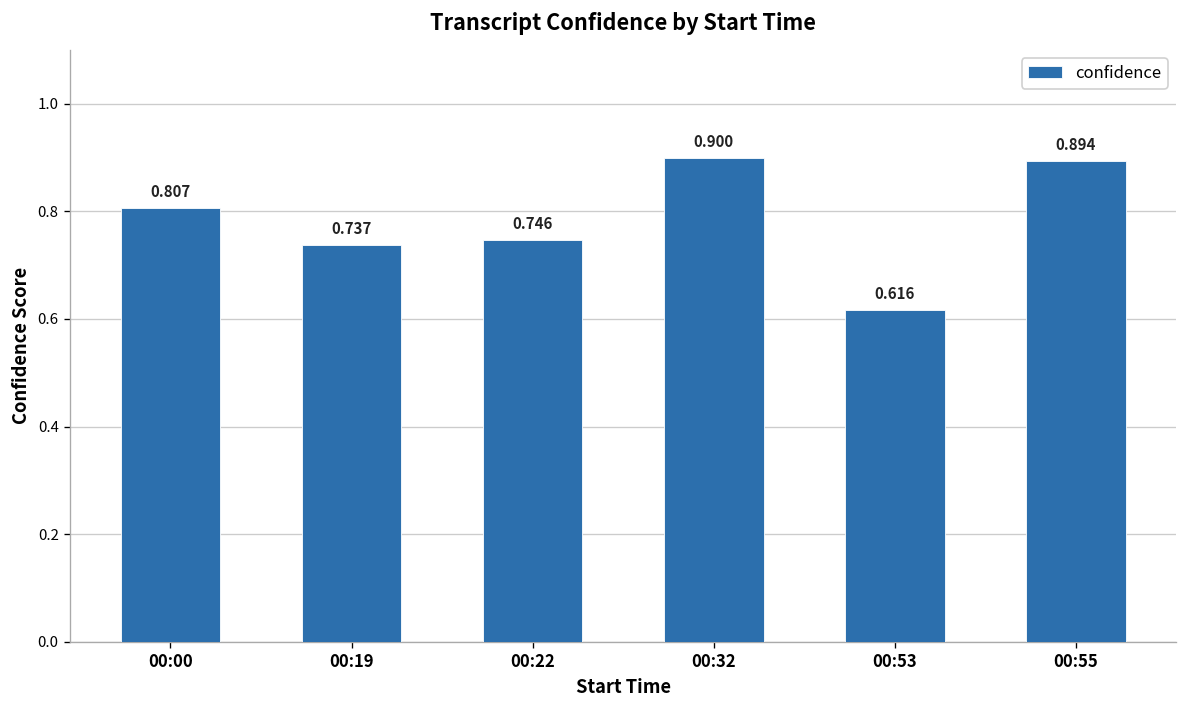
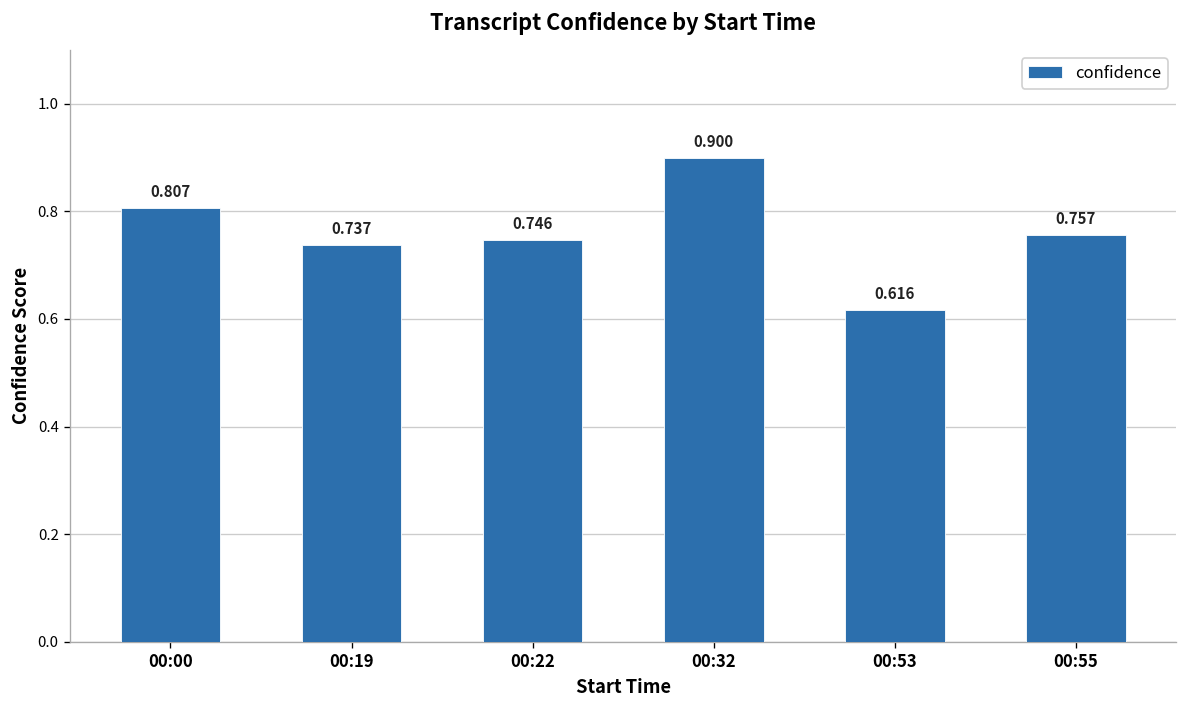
00:55: 0.894 -> 0.757
